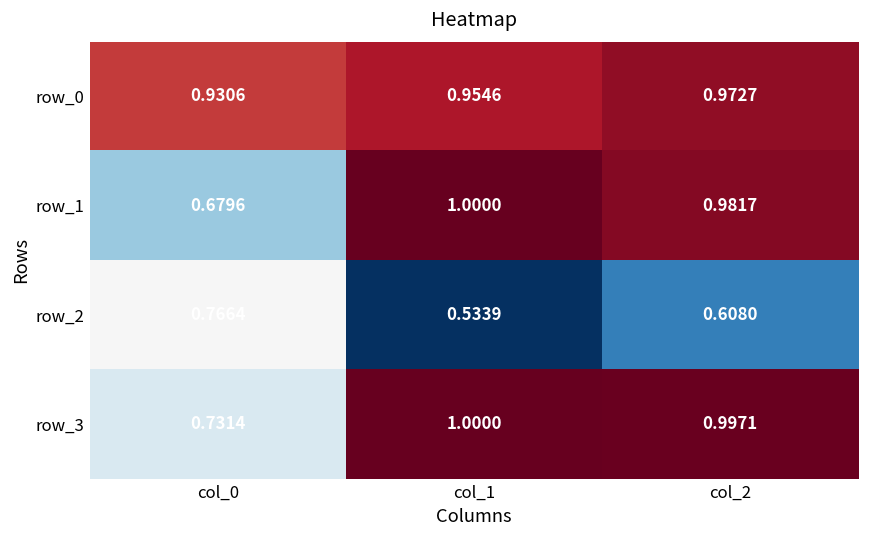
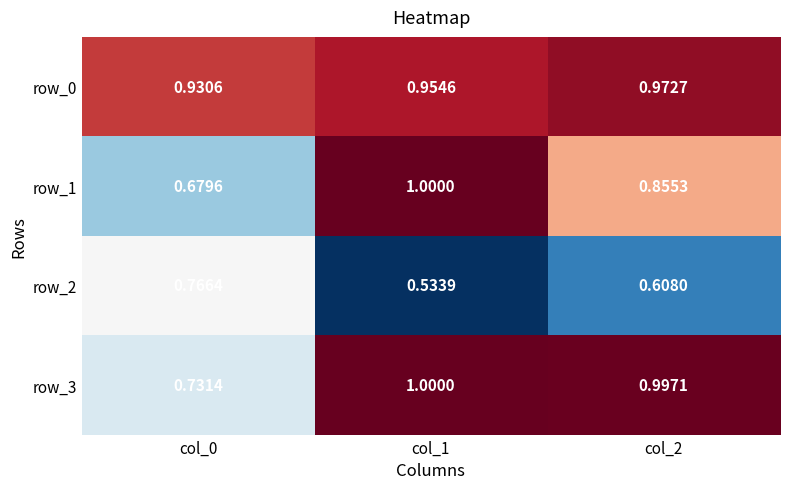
row_1, col_2: 0.9817 -> 0.8553
